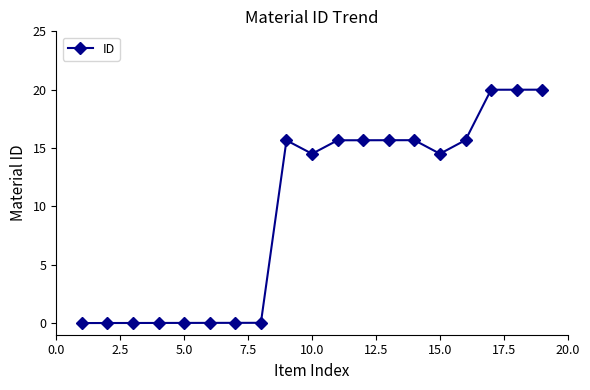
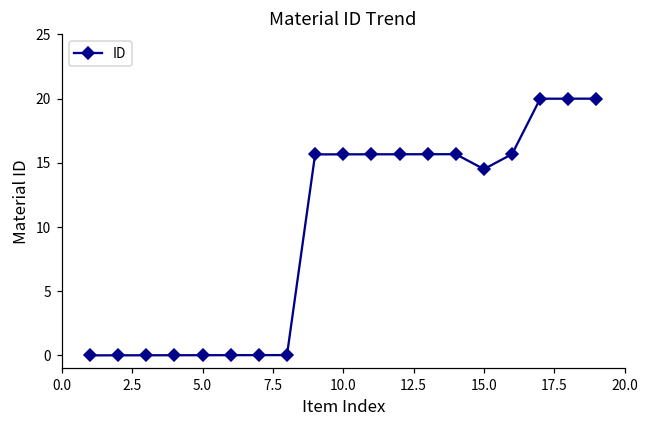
10.0: 14.5 -> 15.7
